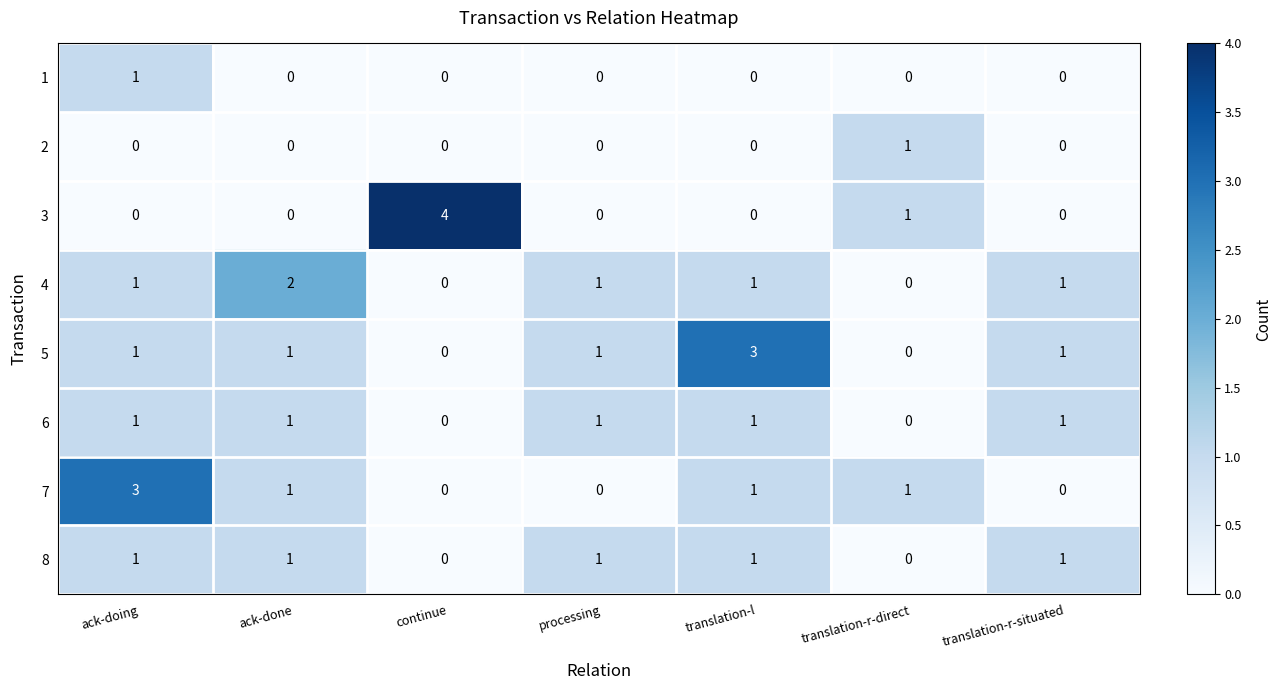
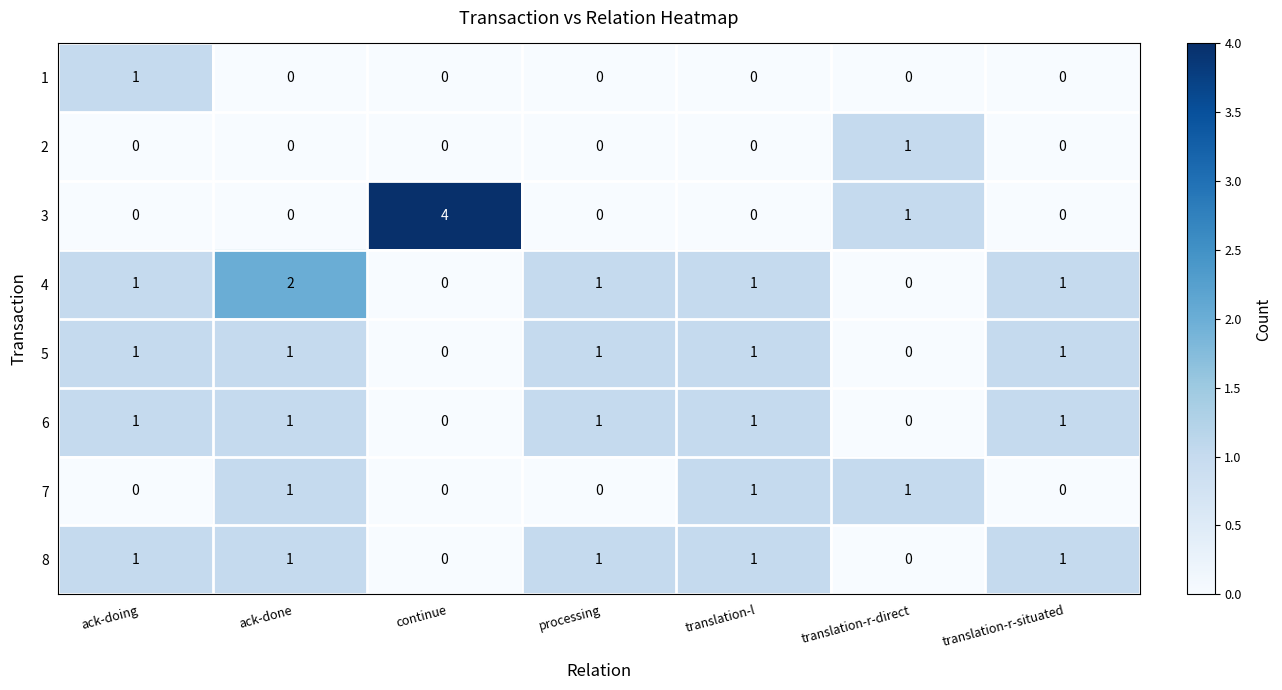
5, translation-l: 3 -> 1
7, ack-doing: 3 -> 0
